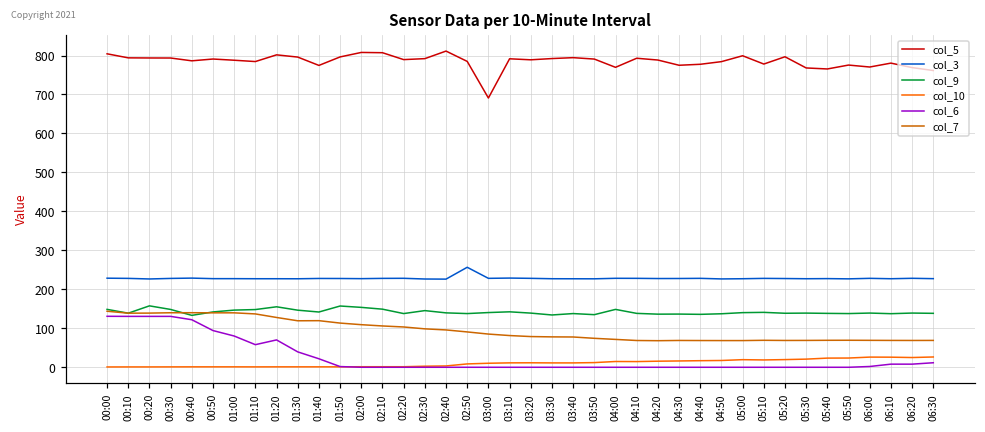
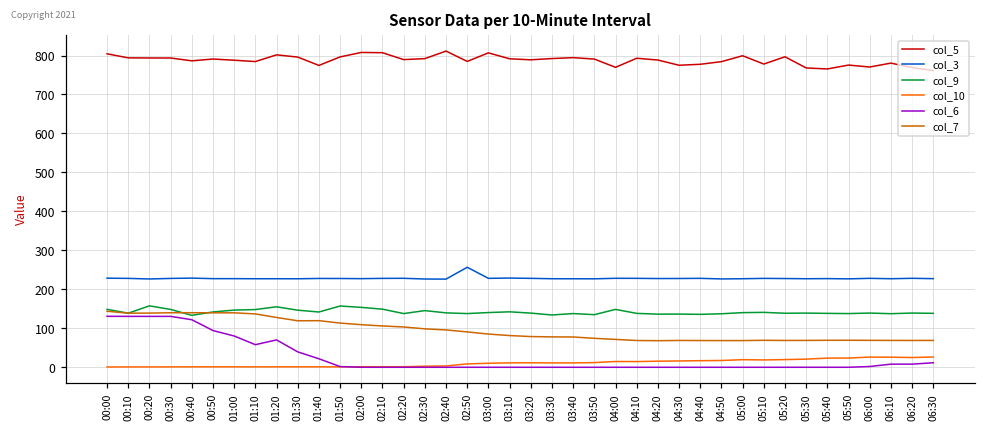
col_5, 03:00: 690 -> 810
